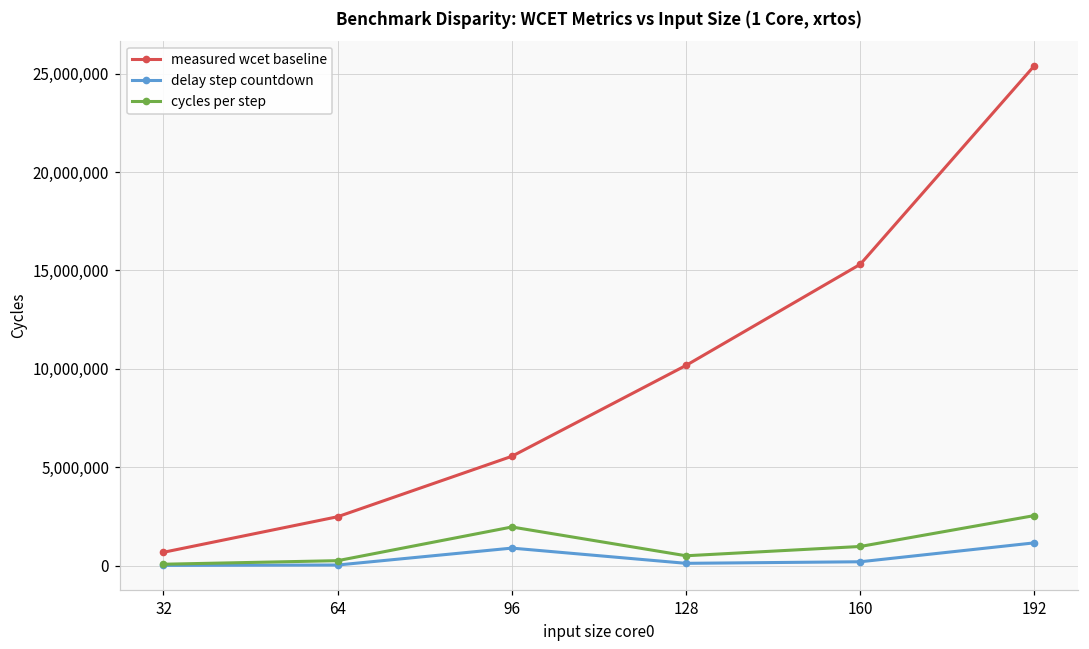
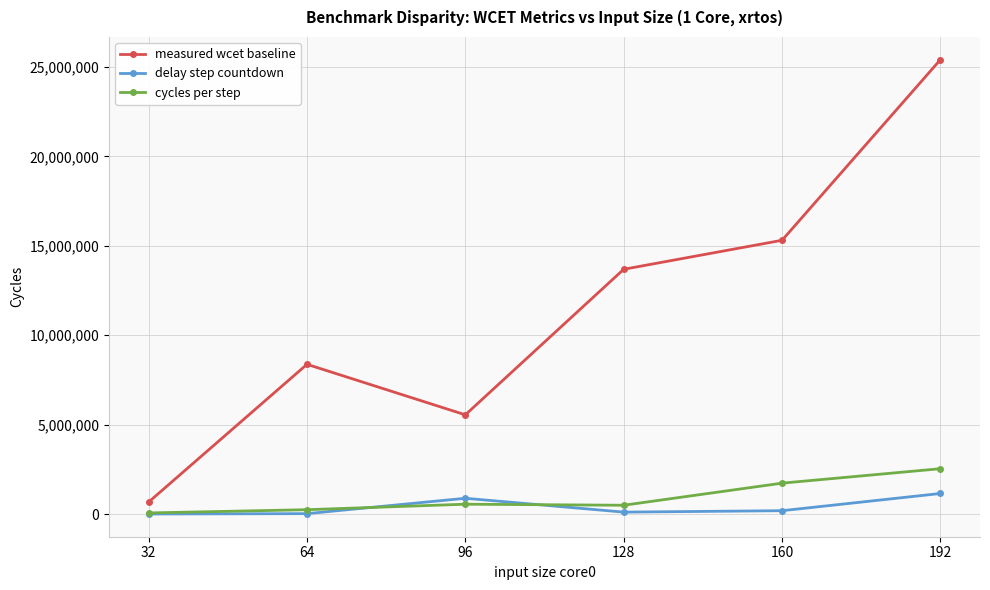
measured wcet baseline, 64: 2,500,000 -> 8,400,000
cycles per step, 96: 2,000,000 -> 600,000
measured wcet baseline, 128: 10,200,000 -> 13,700,000
cycles per step, 160: 1,000,000 -> 1,700,000
